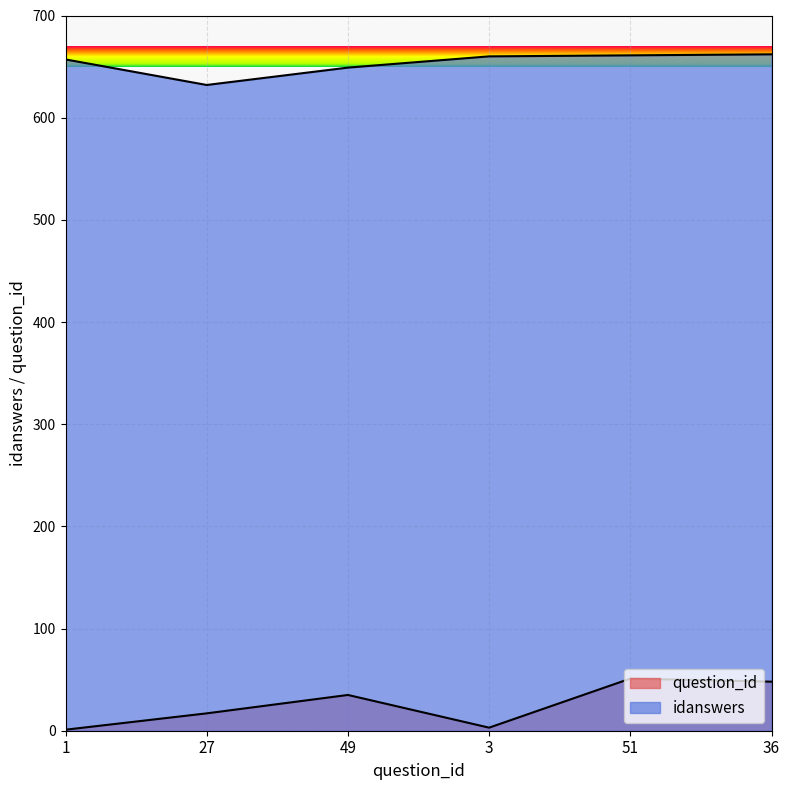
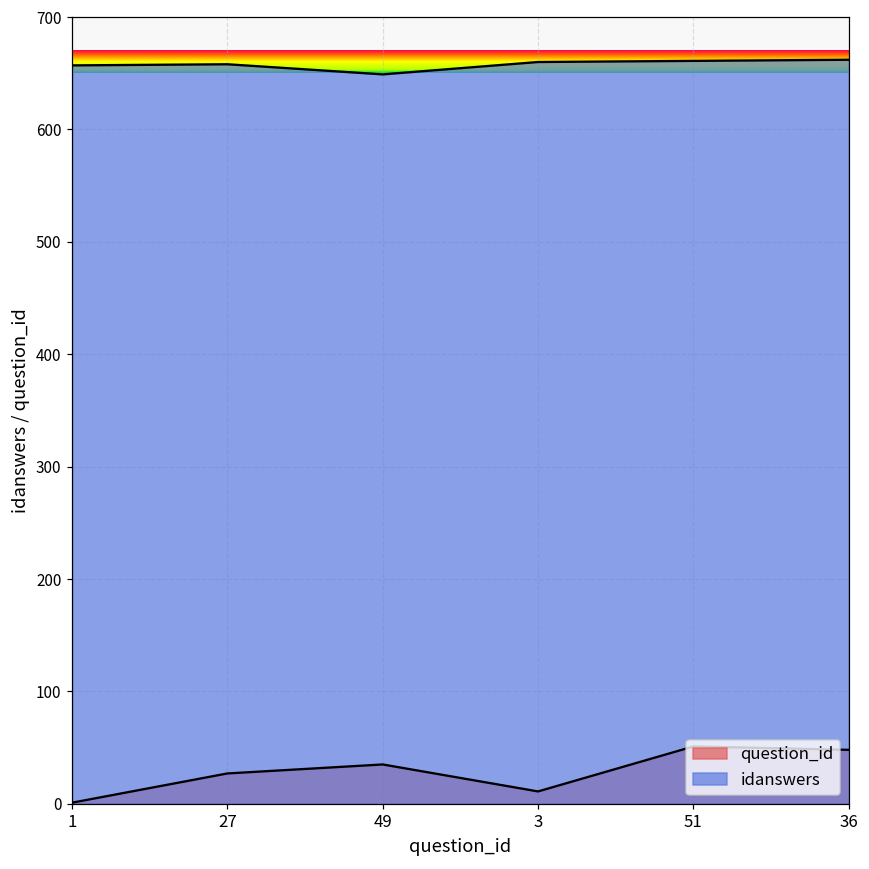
question_id, 27: 17 -> 27
idanswers, 27: 632 -> 658
question_id, 3: 3 -> 11
